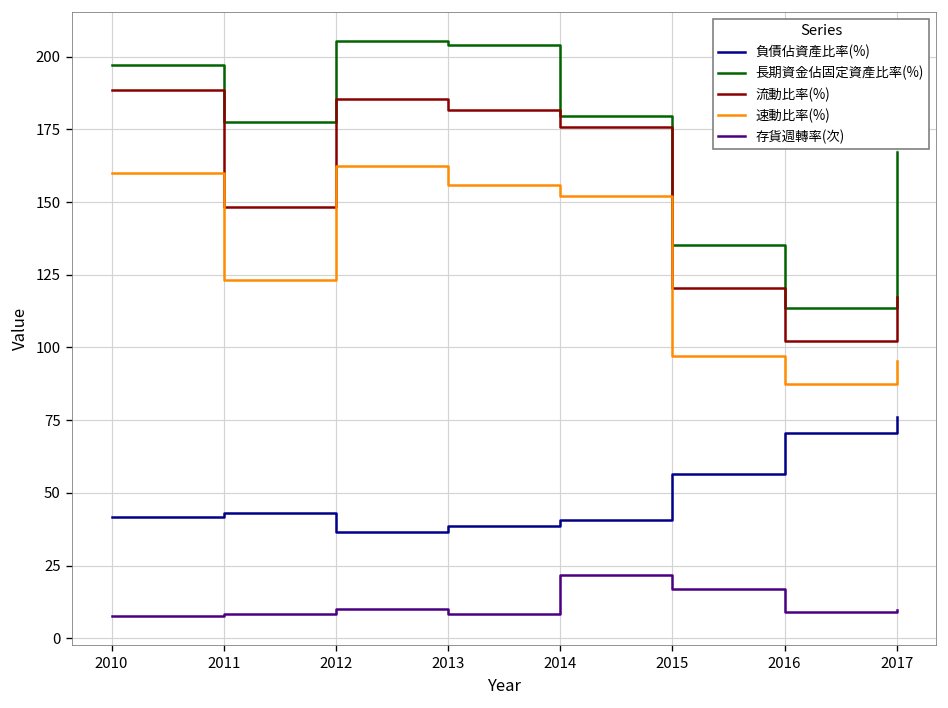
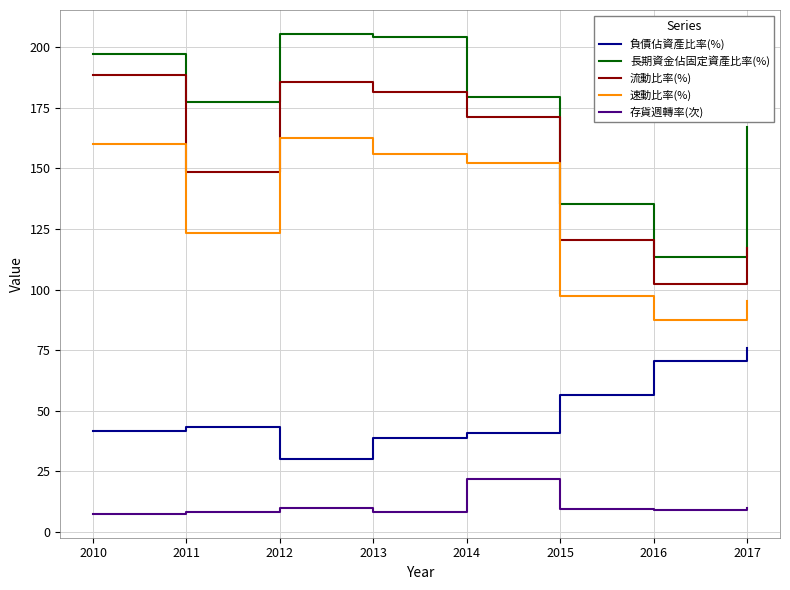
負債佔資產比率(%), 2012: 37 -> 30
流動比率(%), 2014: 176 -> 171
存貨週轉率(次), 2015: 17 -> 9
